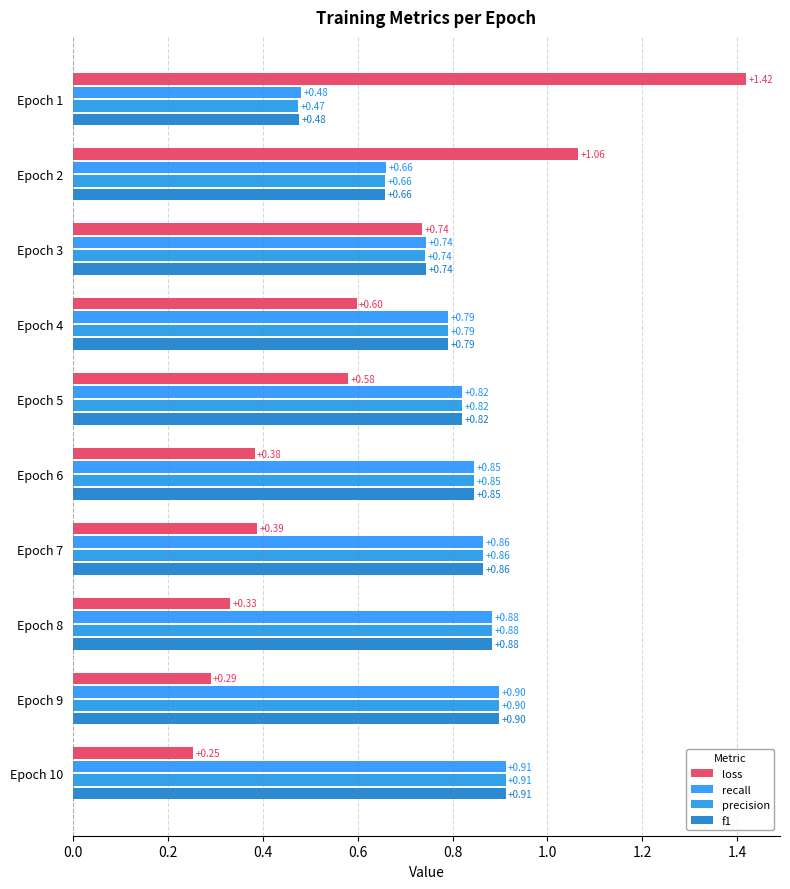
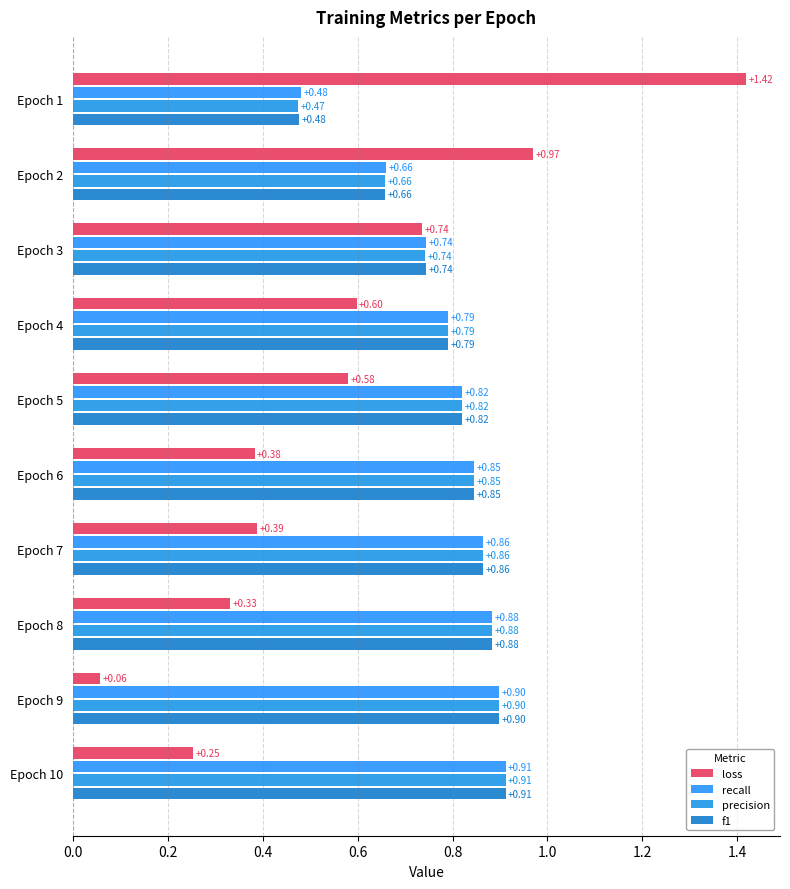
loss, Epoch 2: +1.06 -> +0.97
loss, Epoch 9: +0.29 -> +0.06
